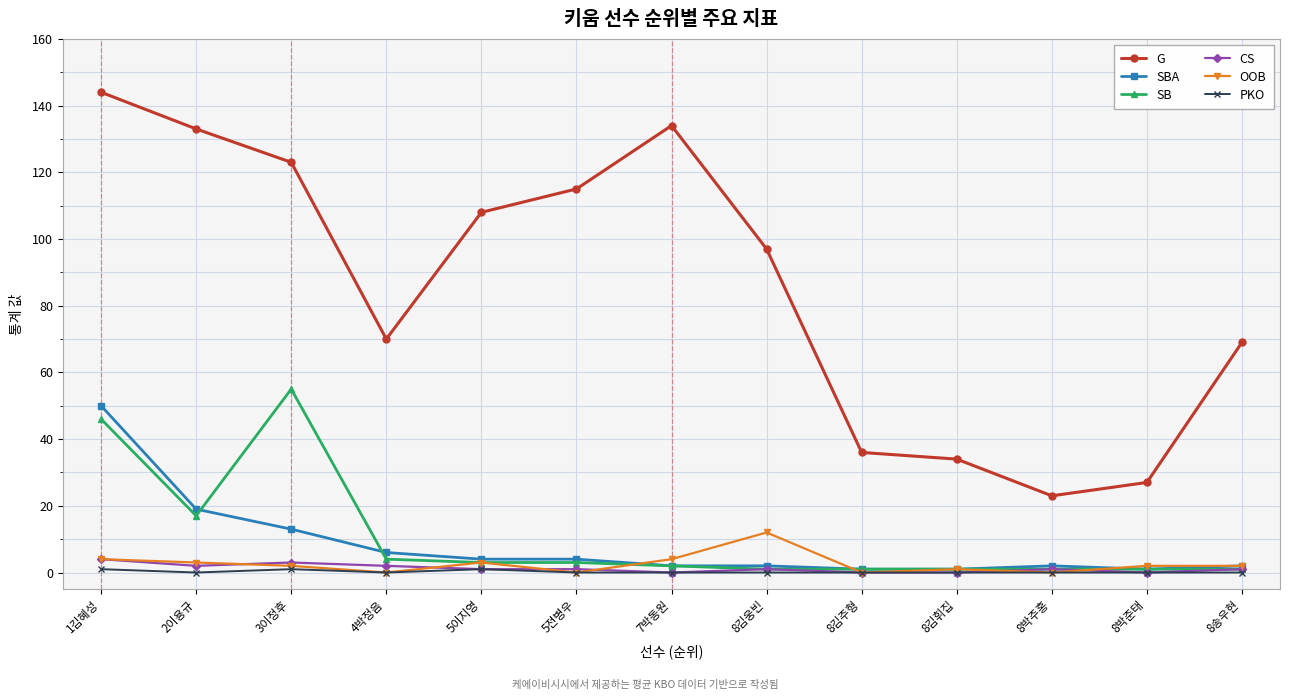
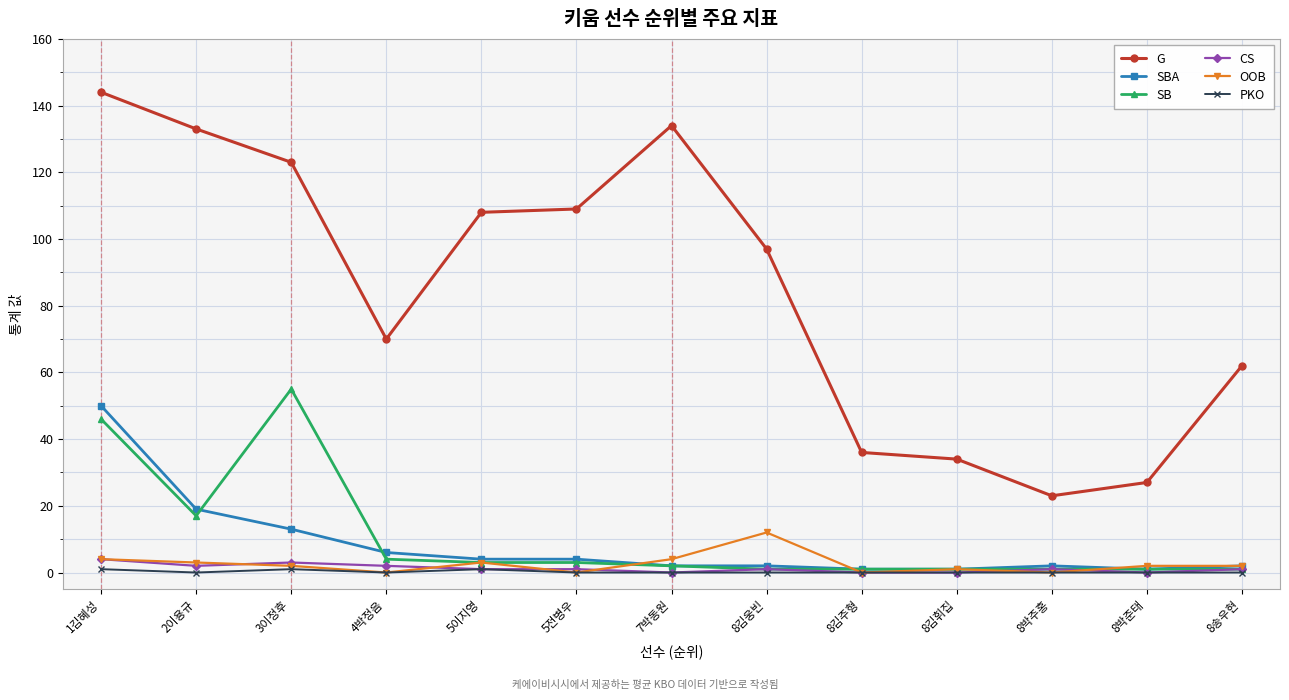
G, 5전병우: 115 -> 109
G, 8송우현: 69 -> 62
